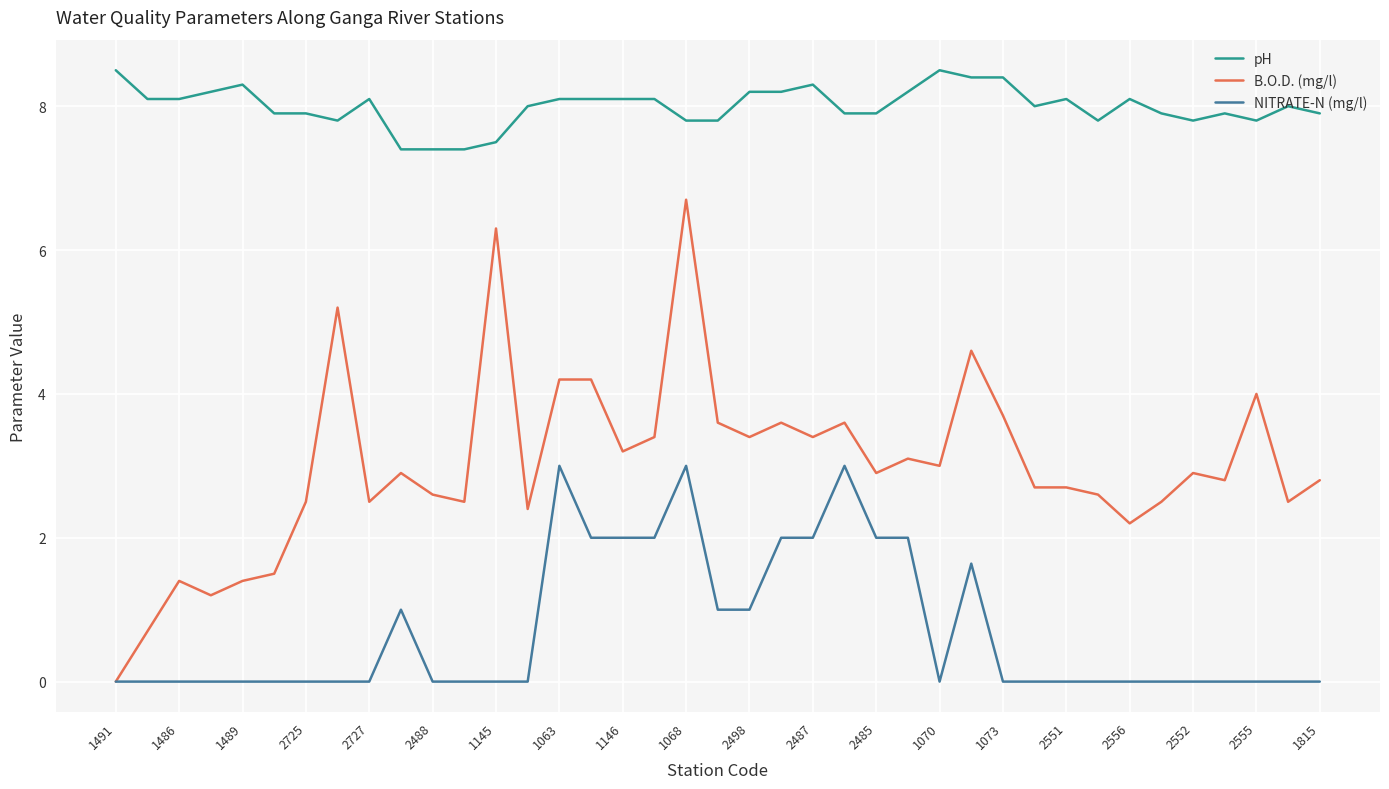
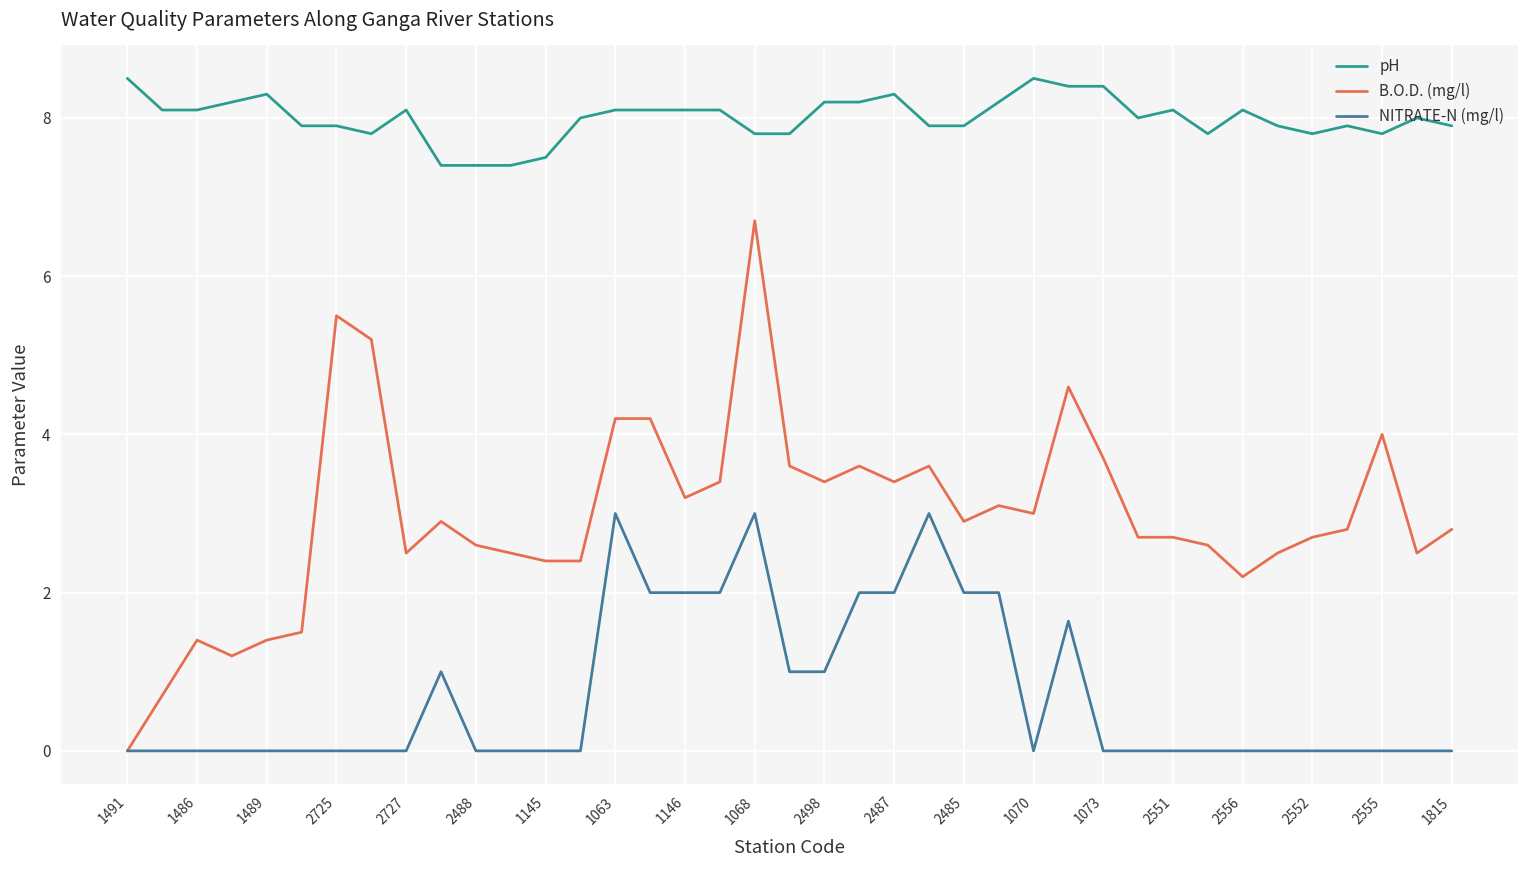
B.O.D. (mg/l), 2725: 2.5 -> 5.5
B.O.D. (mg/l), 1145: 6.3 -> 2.4
B.O.D. (mg/l), 2552: 2.9 -> 2.7
